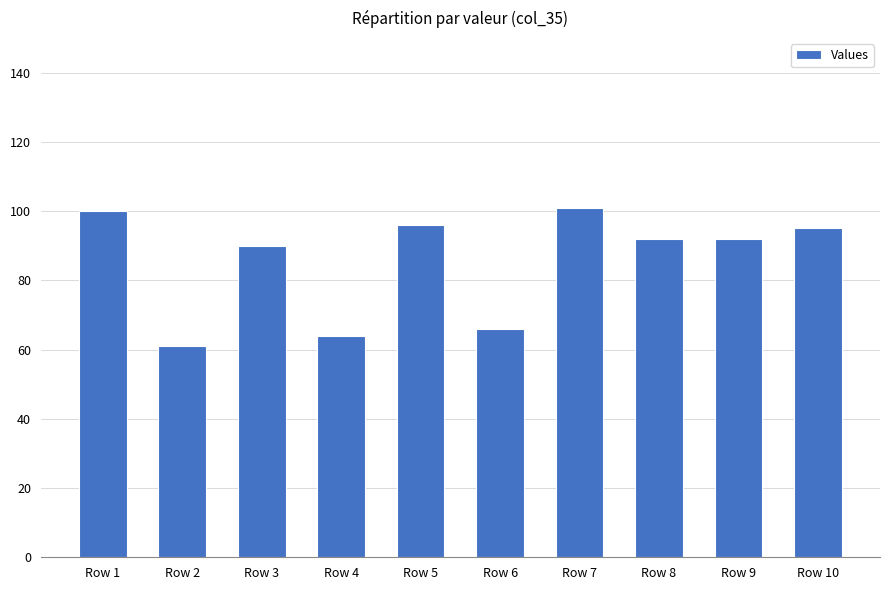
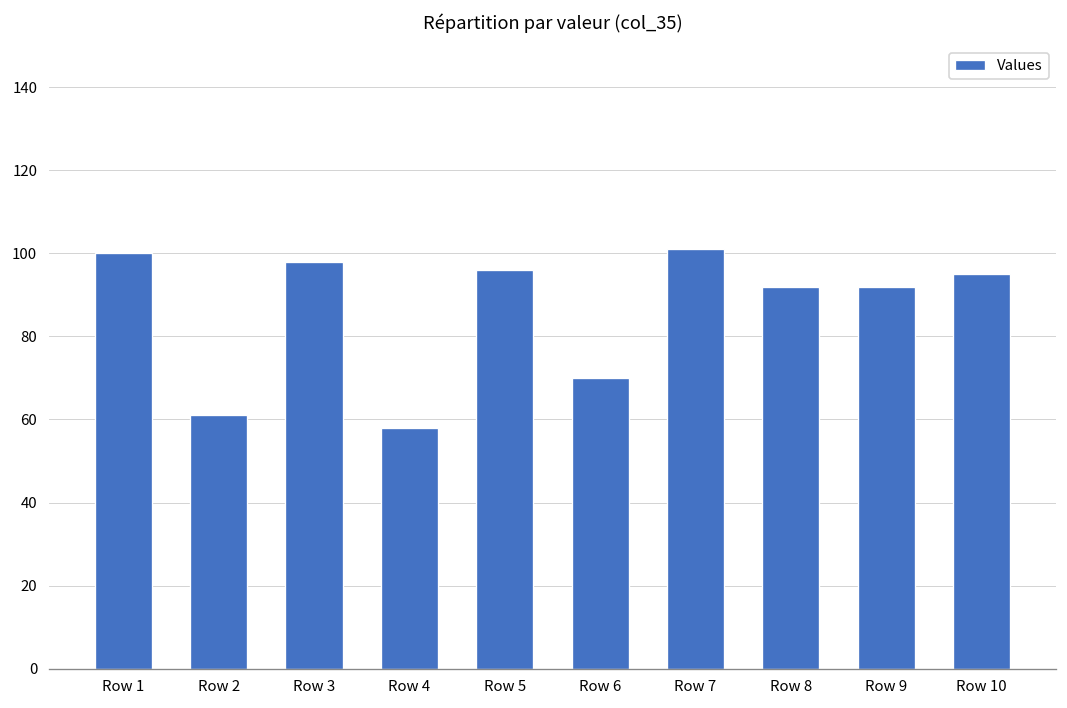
Row 3: 90 -> 98
Row 4: 64 -> 58
Row 6: 66 -> 70
